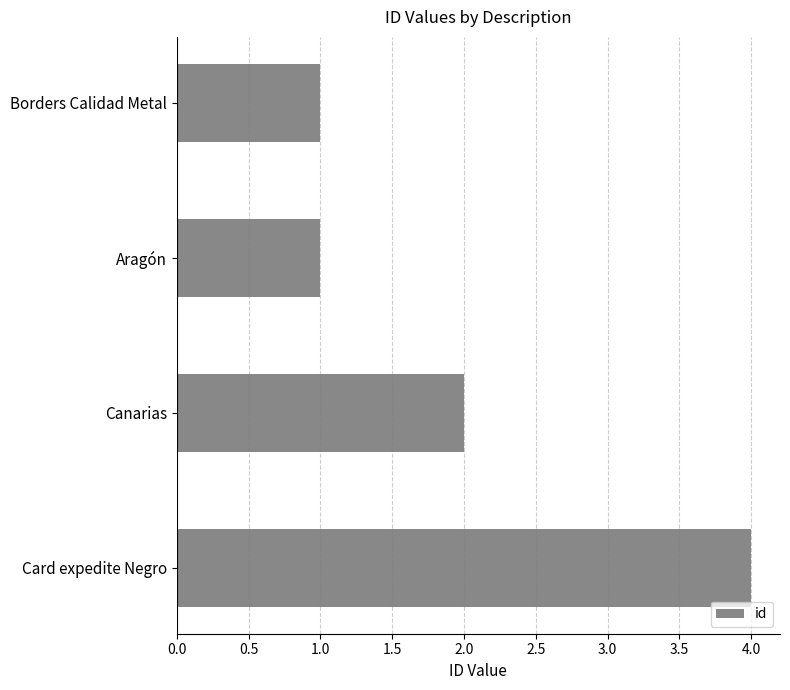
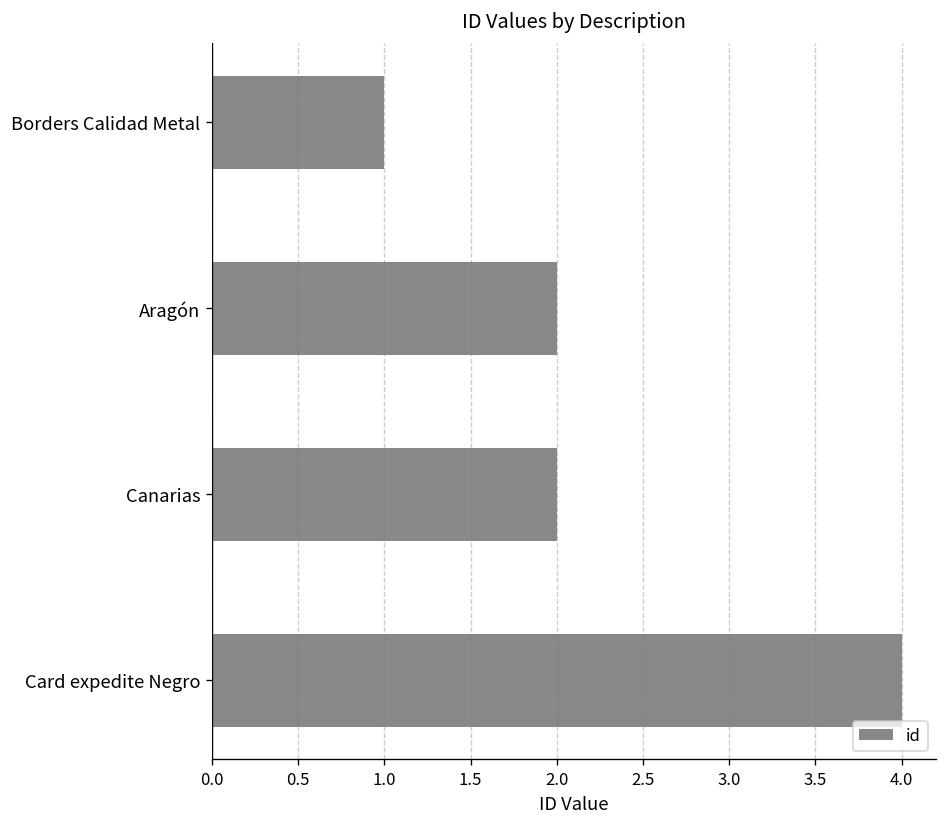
Aragón: 1 -> 2
